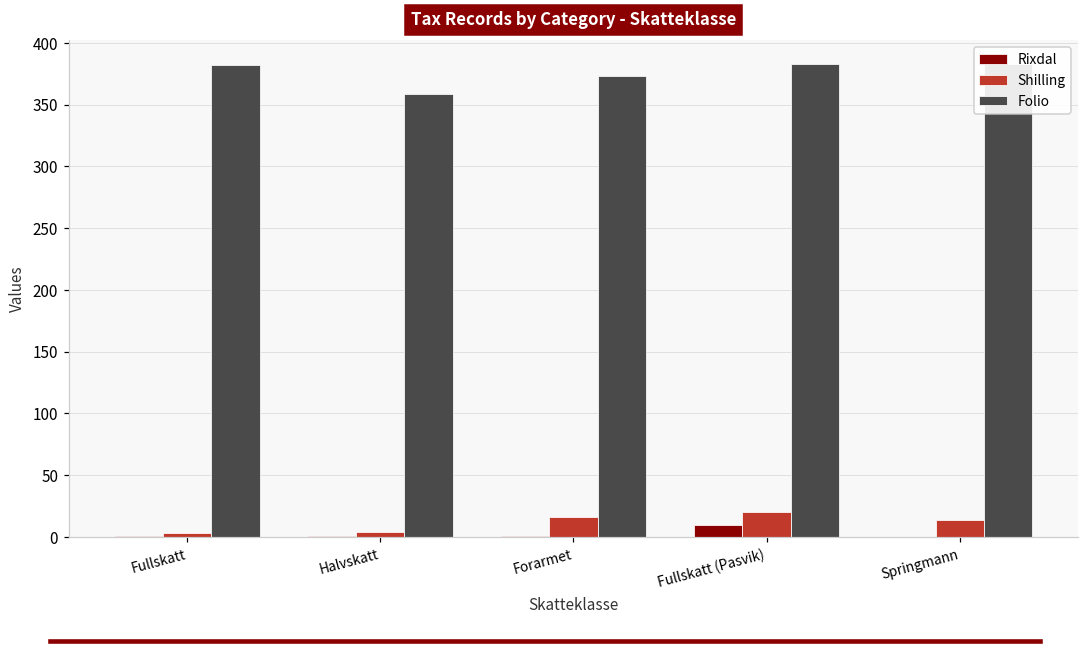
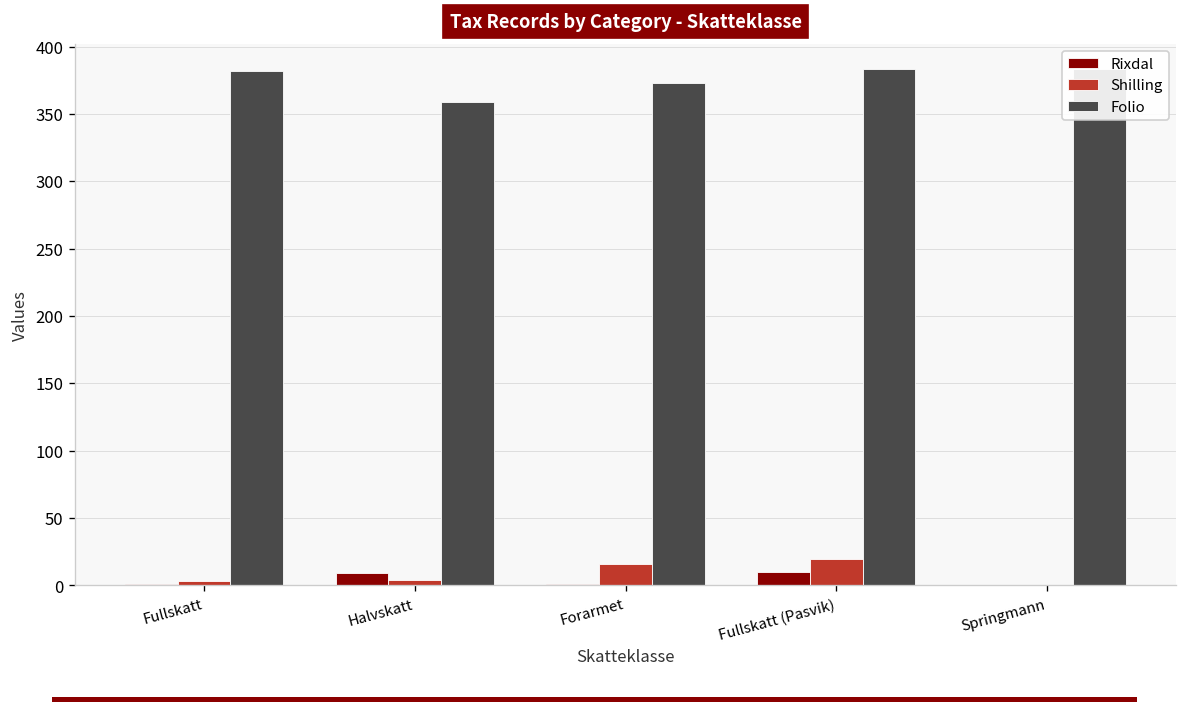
Rixdal, Halvskatt: 1 -> 9
Shilling, Springmann: 14 -> 0
